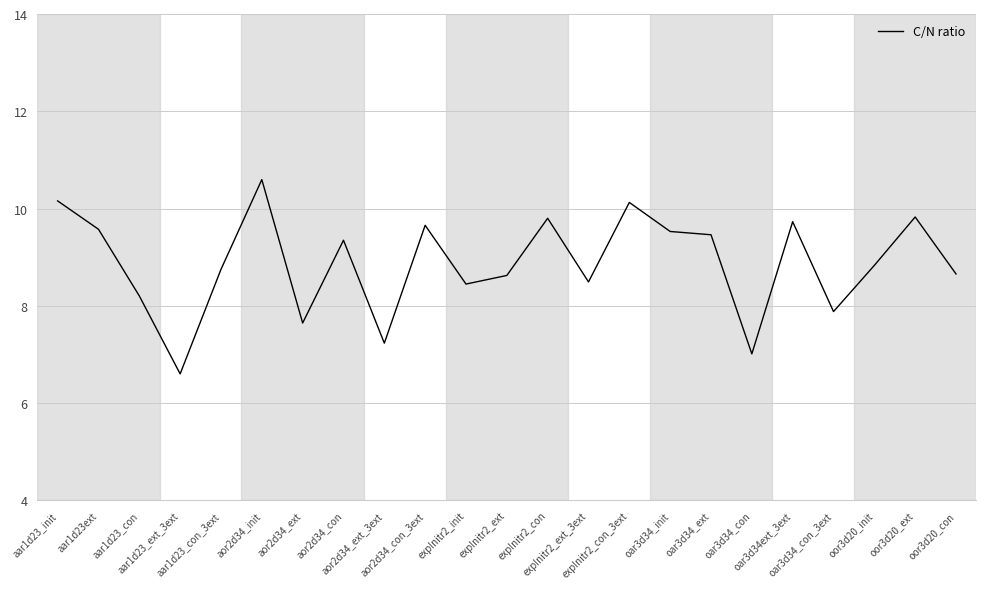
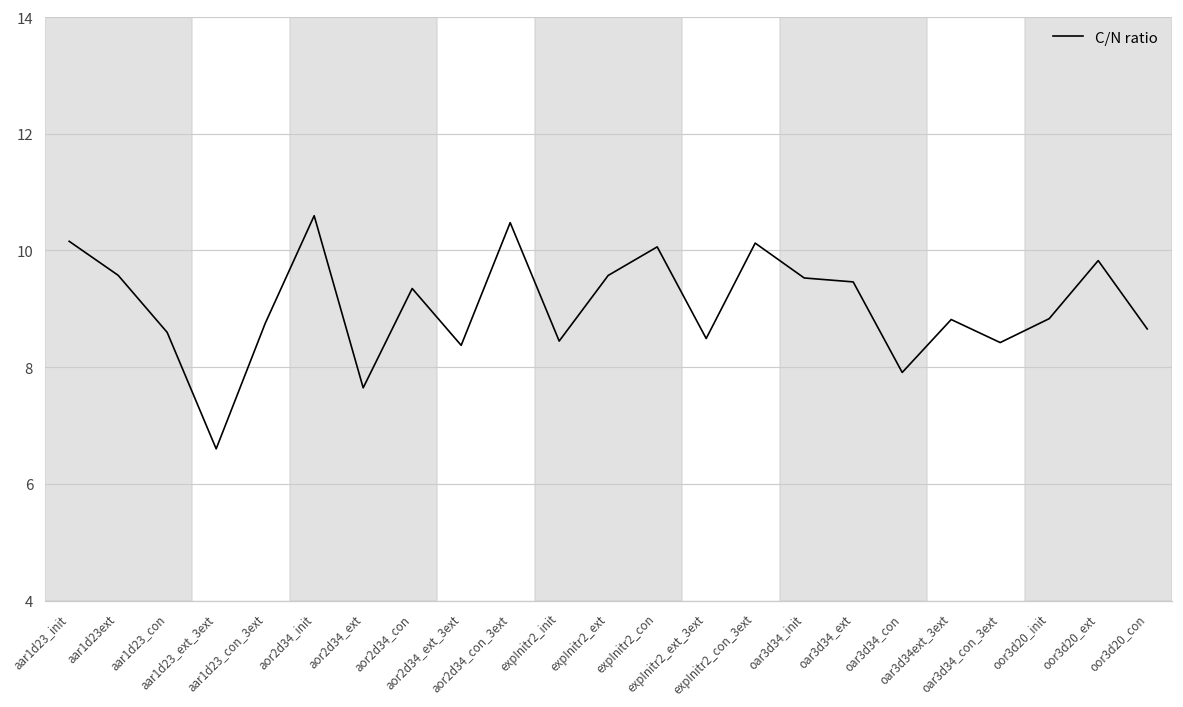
aar1d23_con: 8.2 -> 8.6
aor2d34_ext_3ext: 7.2 -> 8.4
aor2d34_con_3ext: 9.7 -> 10.5
expInitr2_ext: 8.6 -> 9.6
expInitr2_con: 9.8 -> 10.1
oar3d34_con: 7.0 -> 7.9
oar3d34ext_3ext: 9.7 -> 8.8
oar3d34_con_3ext: 7.9 -> 8.4
